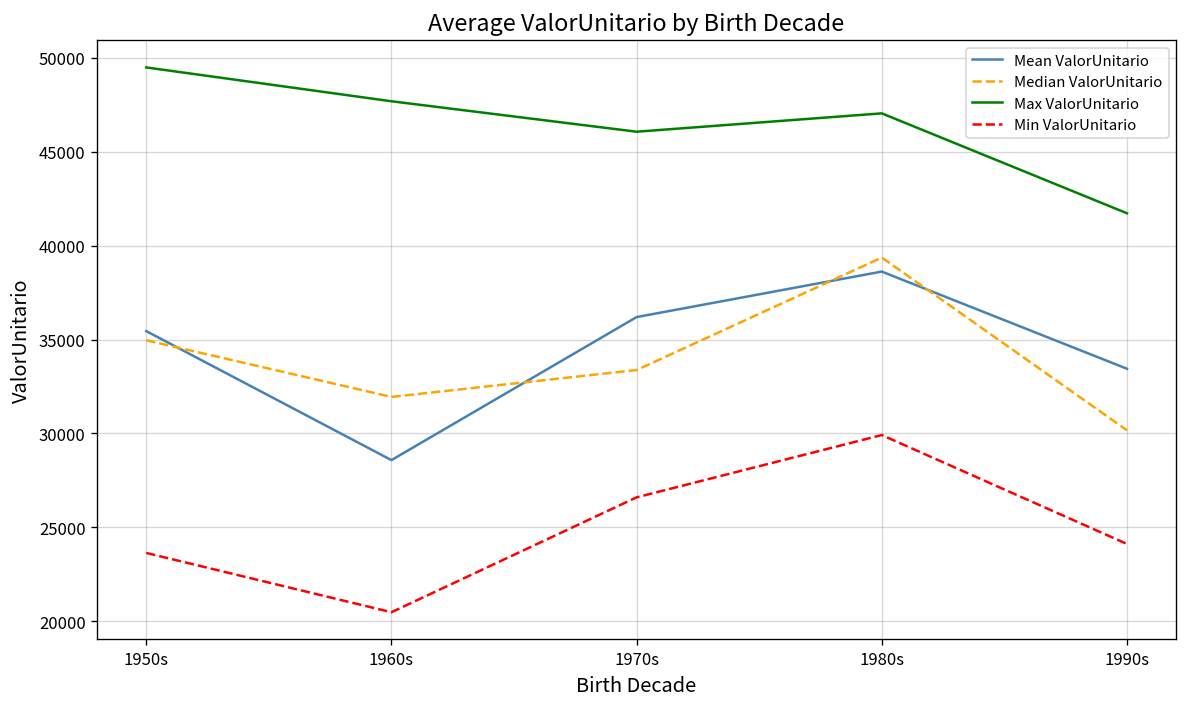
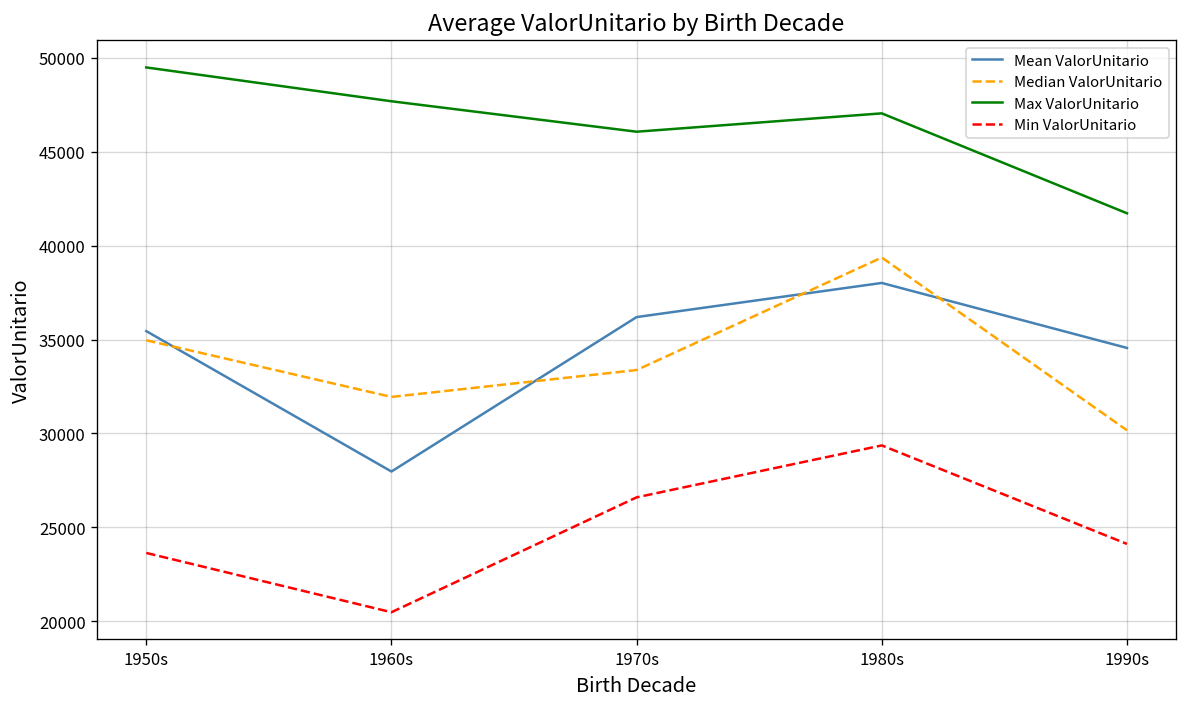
Mean ValorUnitario, 1960s: 28600 -> 28000
Mean ValorUnitario, 1980s: 38600 -> 38000
Min ValorUnitario, 1980s: 29900 -> 29400
Mean ValorUnitario, 1990s: 33400 -> 34600
